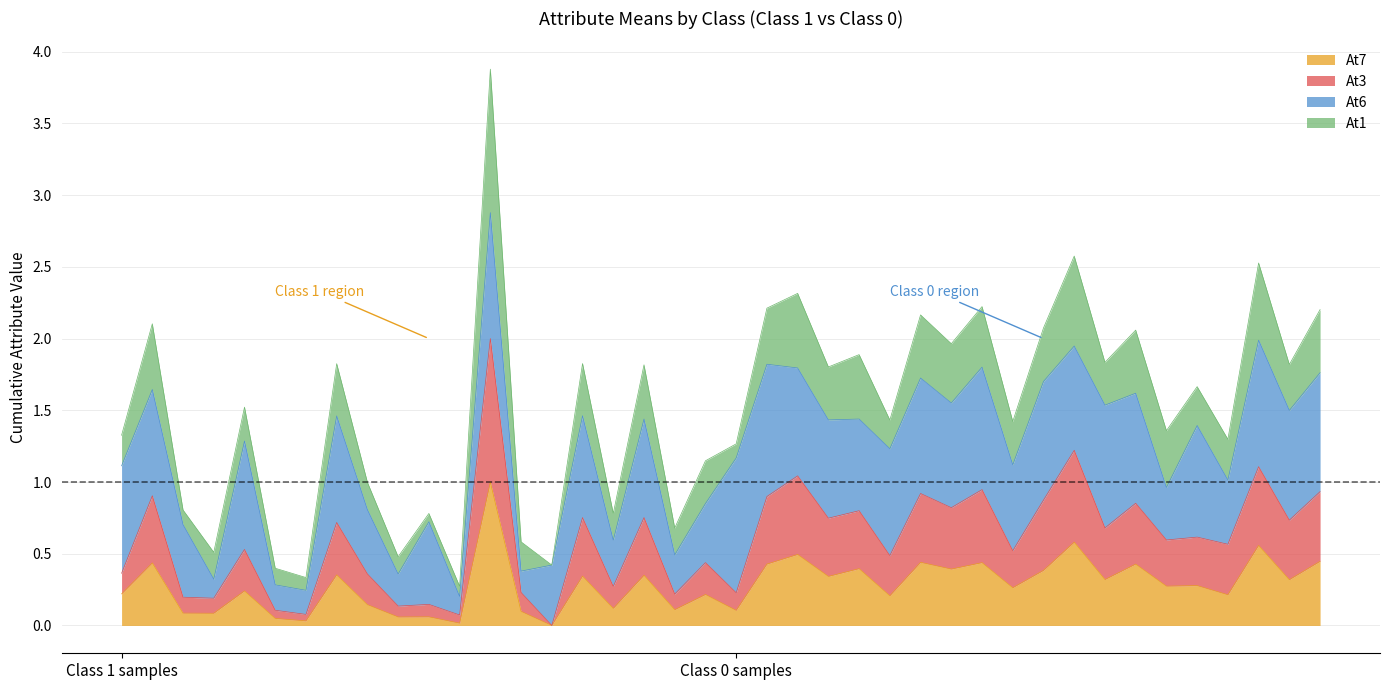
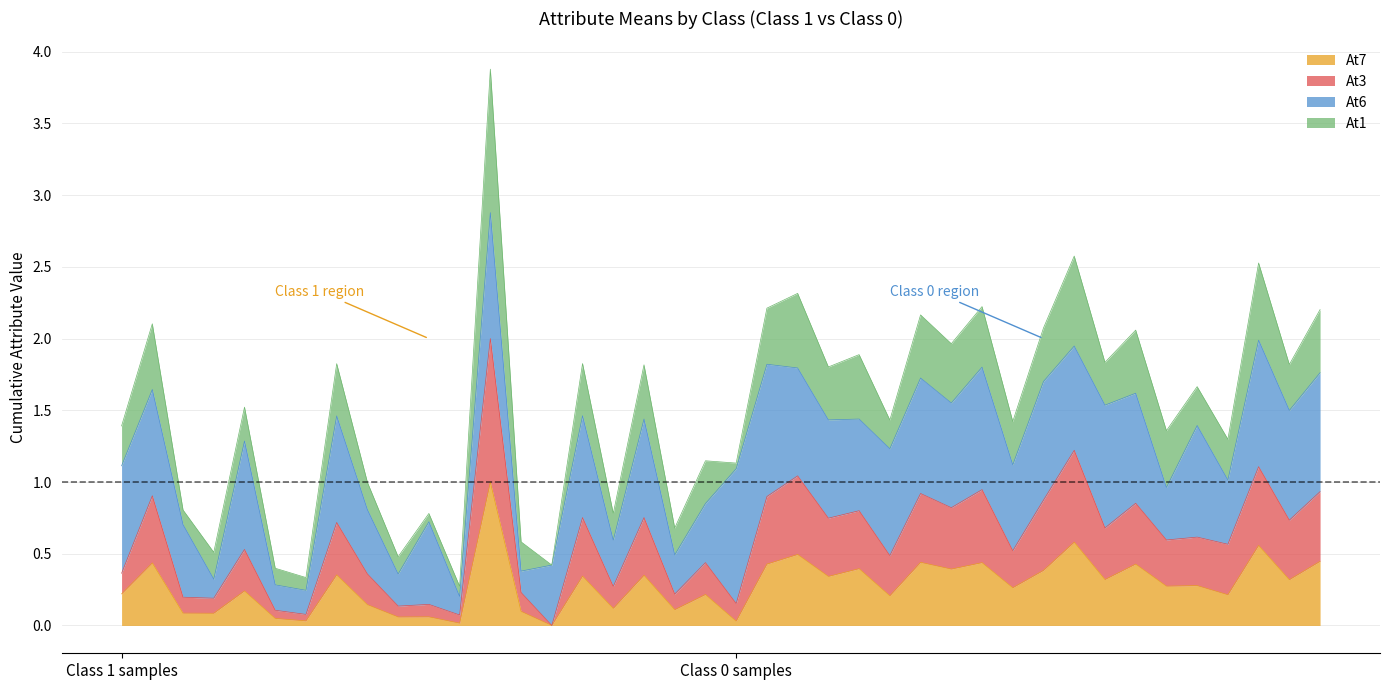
At1, Class 1 samples: 0.21 -> 0.28
At7, Class 0 samples: 0.11 -> 0.03
At1, Class 0 samples: 0.10 -> 0.04
